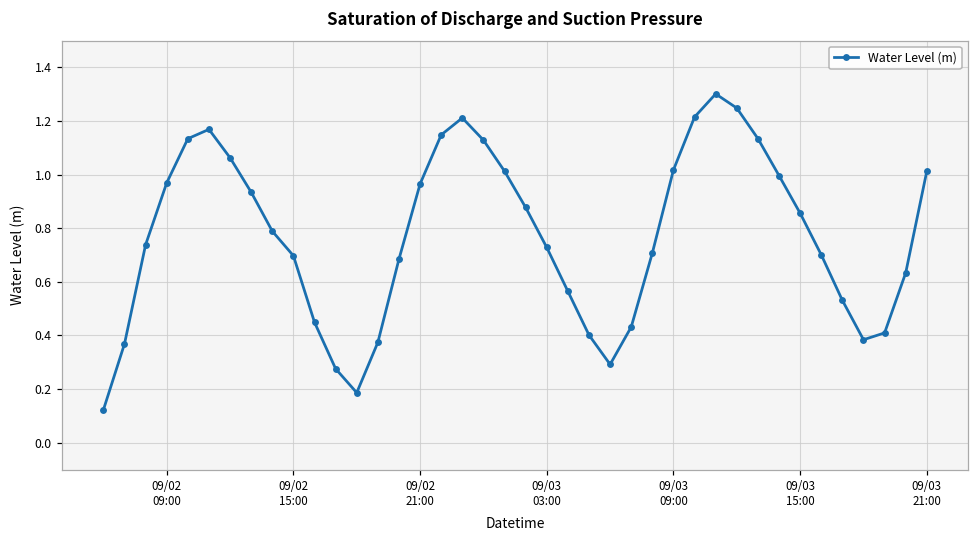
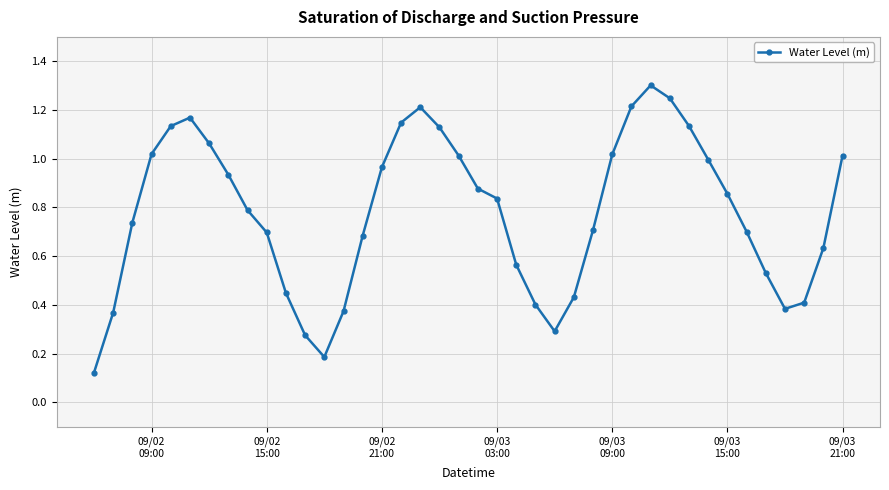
09/02 09:00: 0.97 -> 1.02
09/03 03:00: 0.73 -> 0.84
